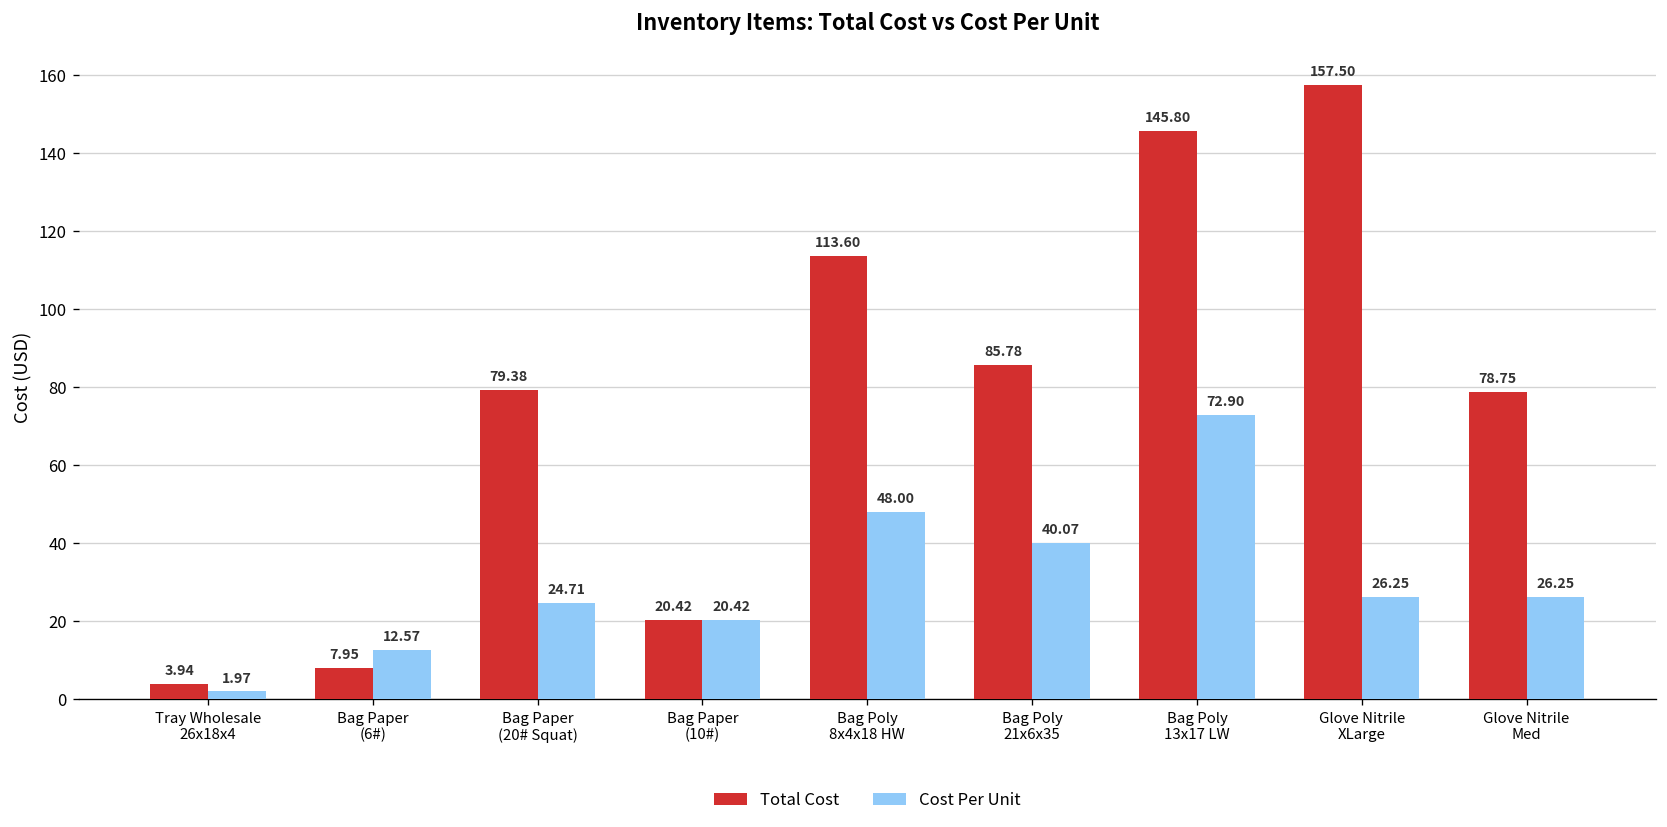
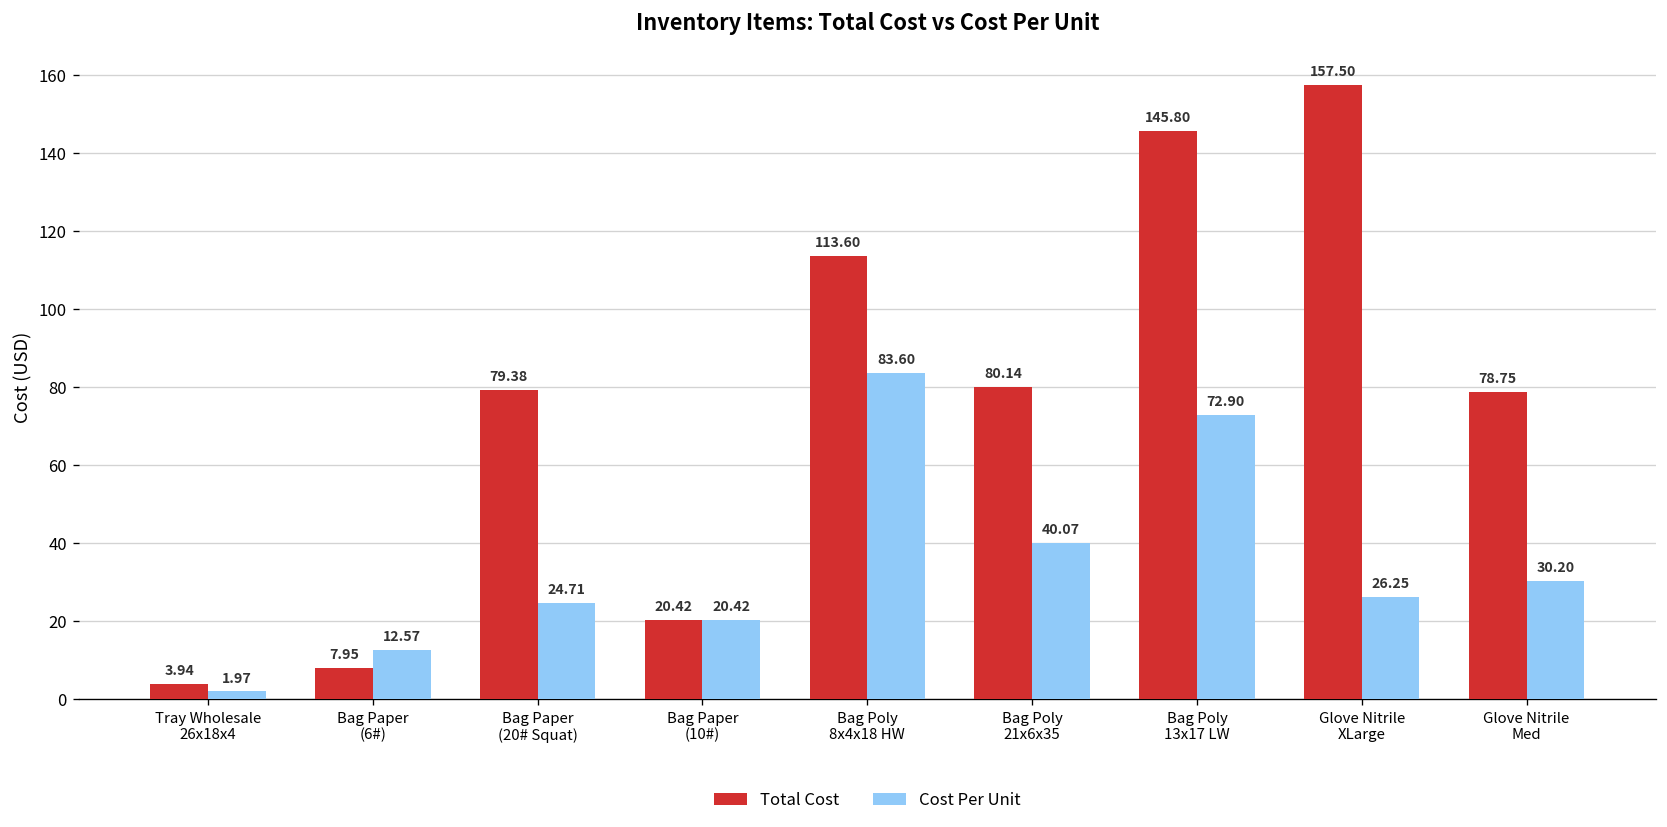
Cost Per Unit, Bag Poly 8x4x18 HW: 48.00 -> 83.60
Total Cost, Bag Poly 21x6x35: 85.78 -> 80.14
Cost Per Unit, Glove Nitrile Med: 26.25 -> 30.20
